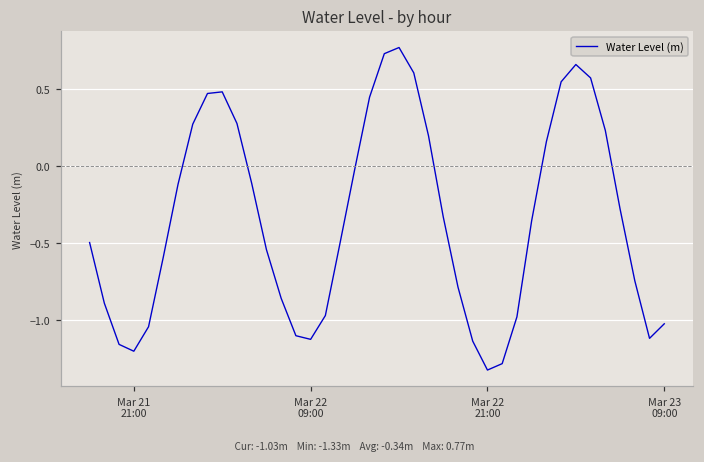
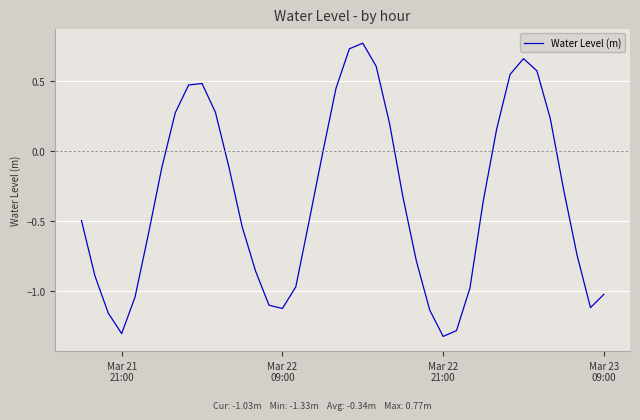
Mar 21 21:00: -1.20 -> -1.31
